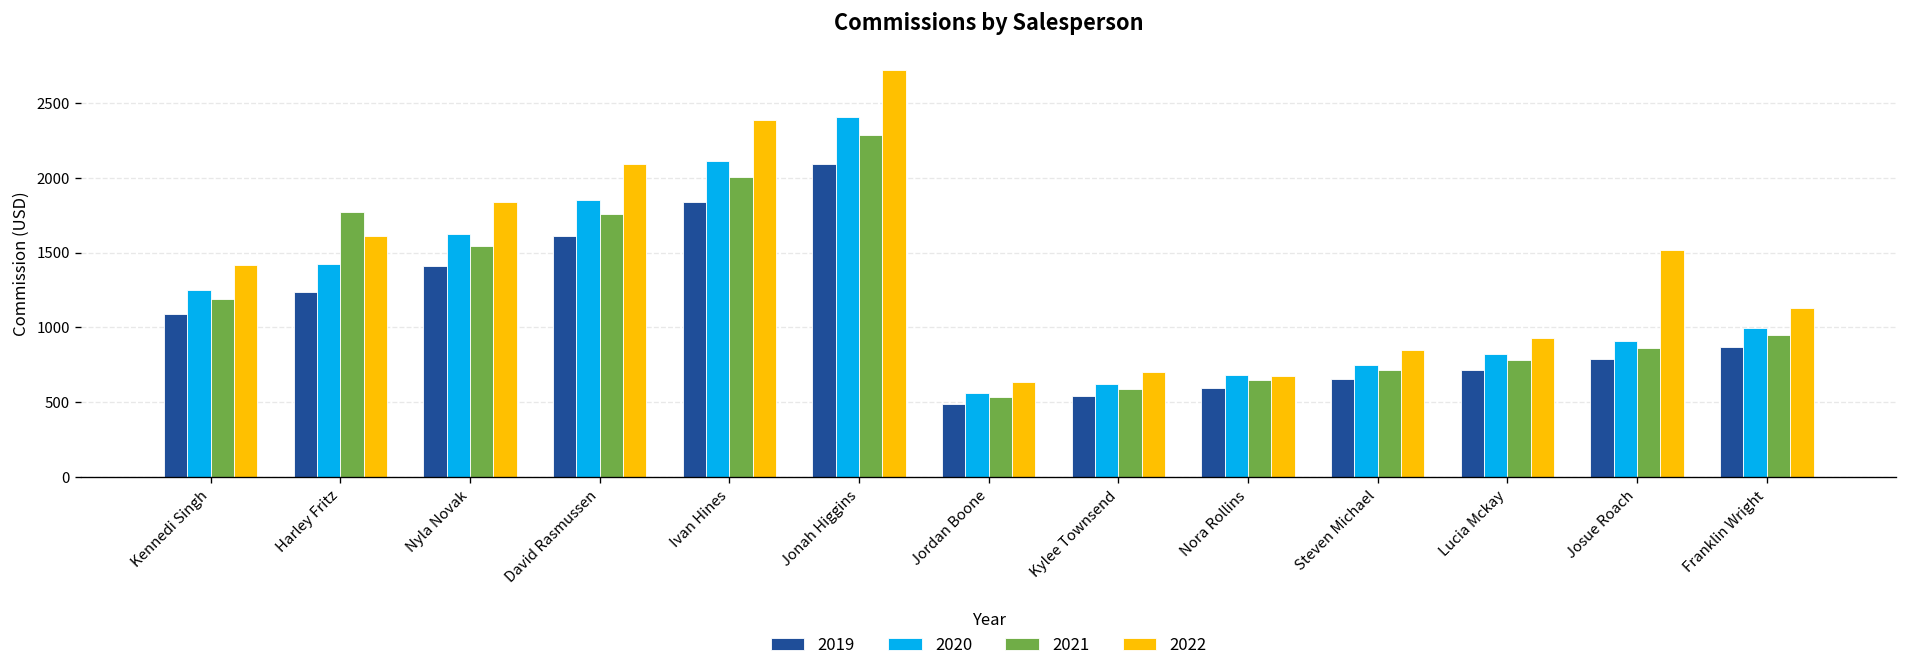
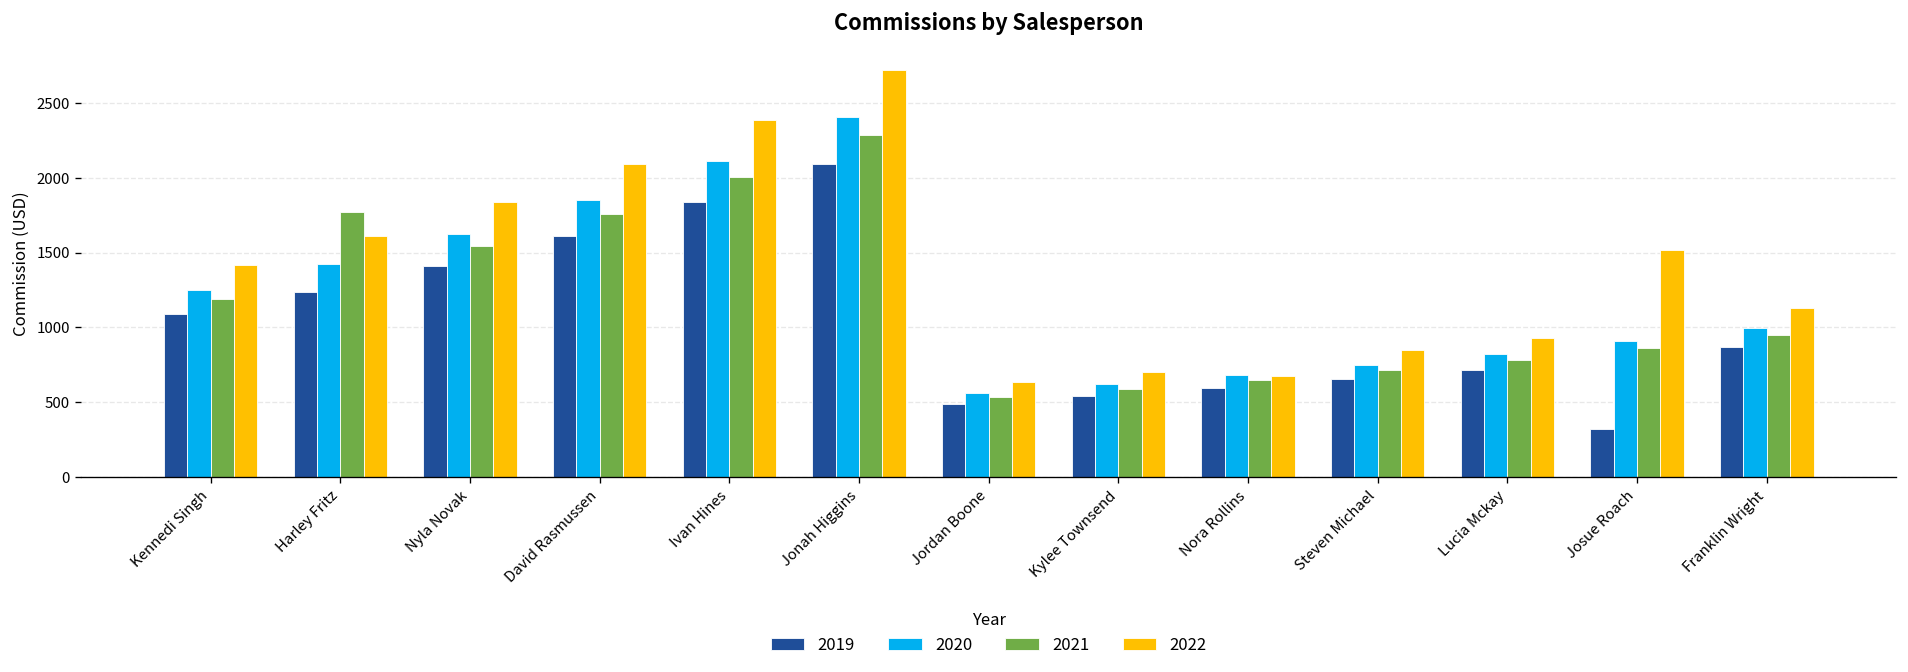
2019, Josue Roach: 790 -> 320
